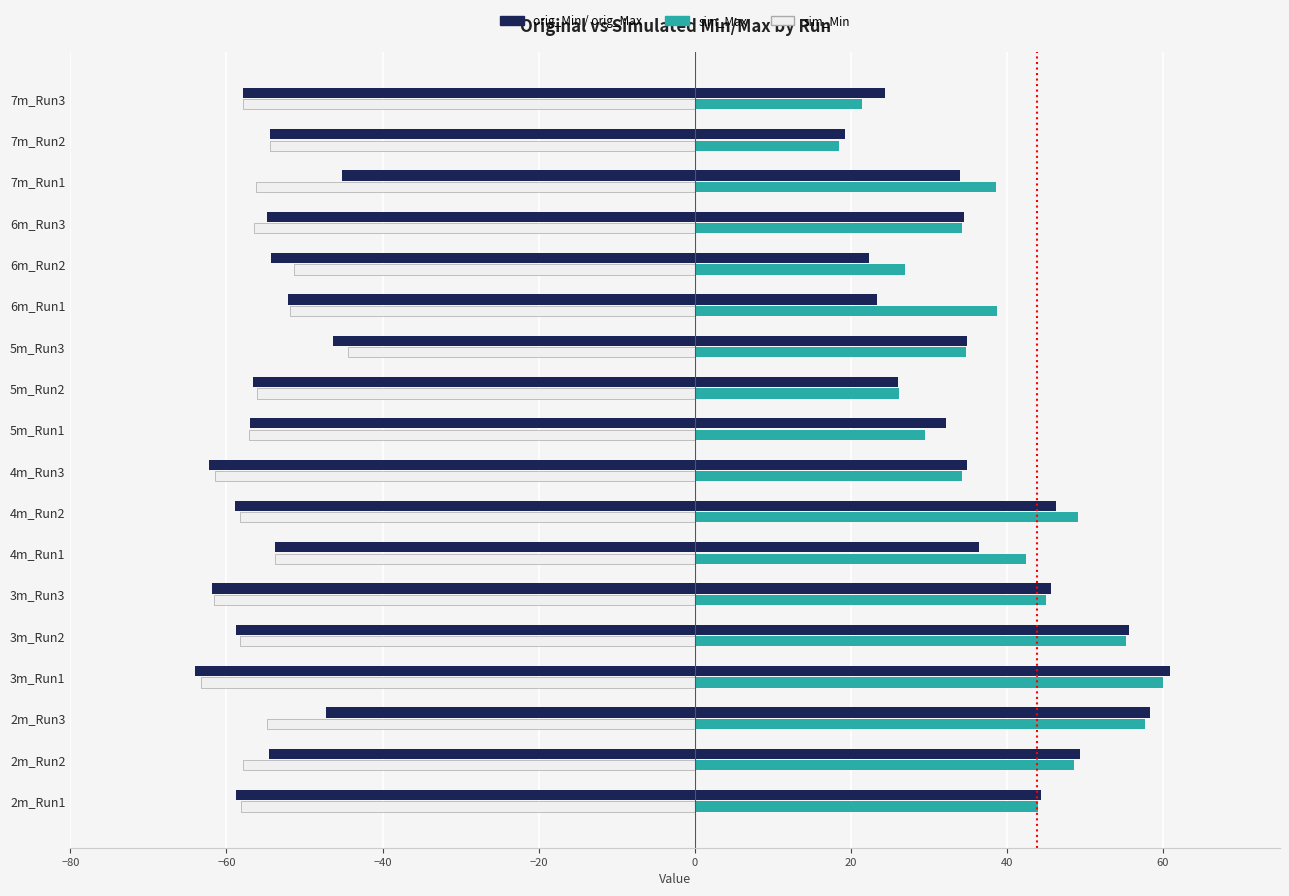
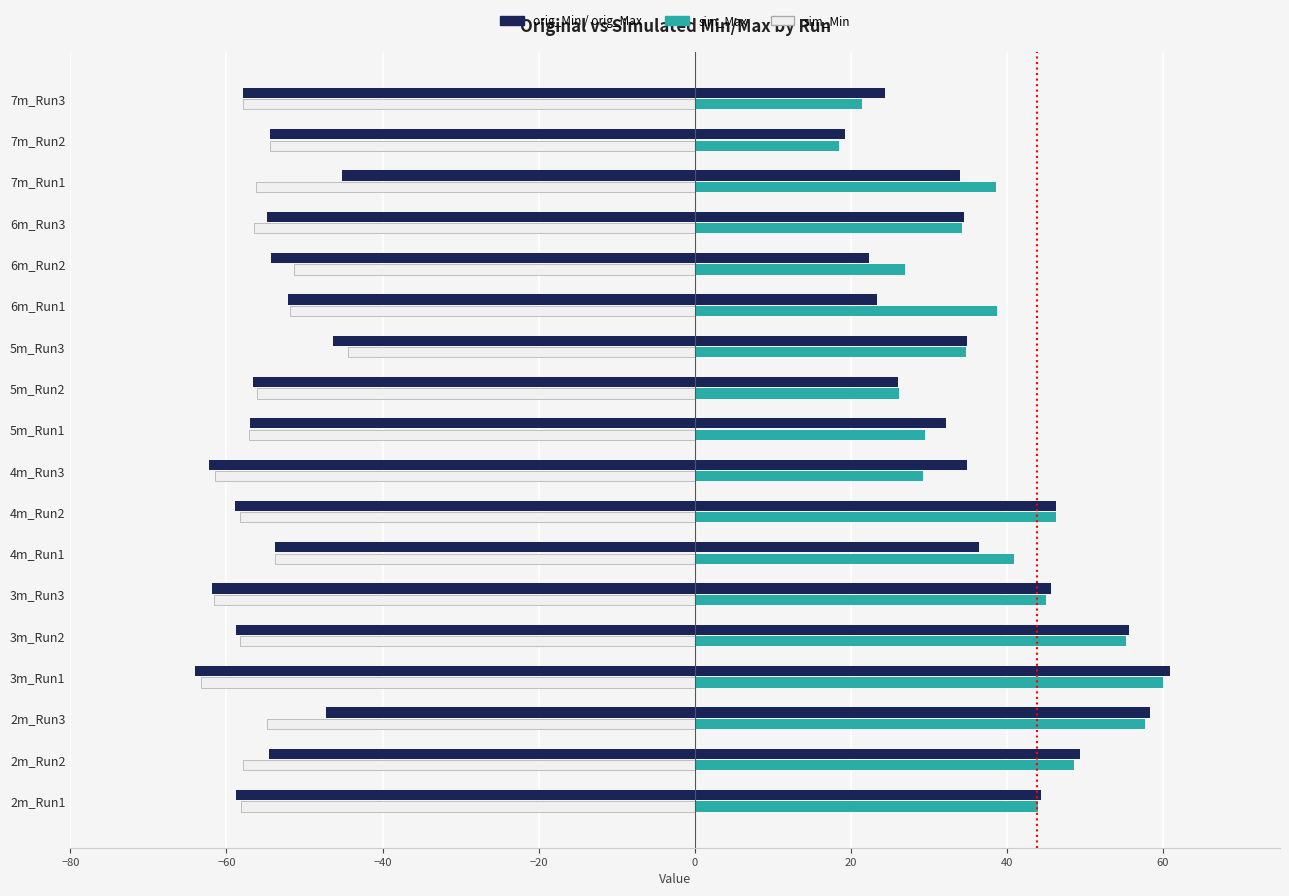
sim_Max, 4m_Run3: 34 -> 29
sim_Max, 4m_Run2: 49 -> 46
sim_Max, 4m_Run1: 43 -> 41
